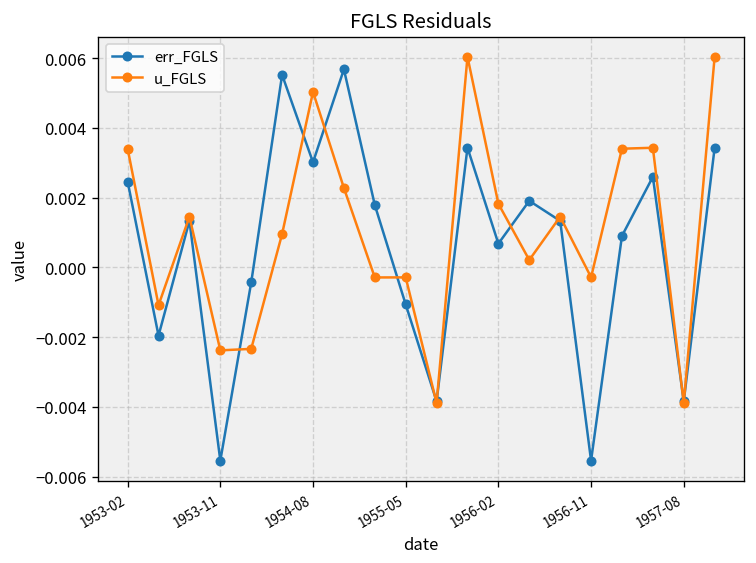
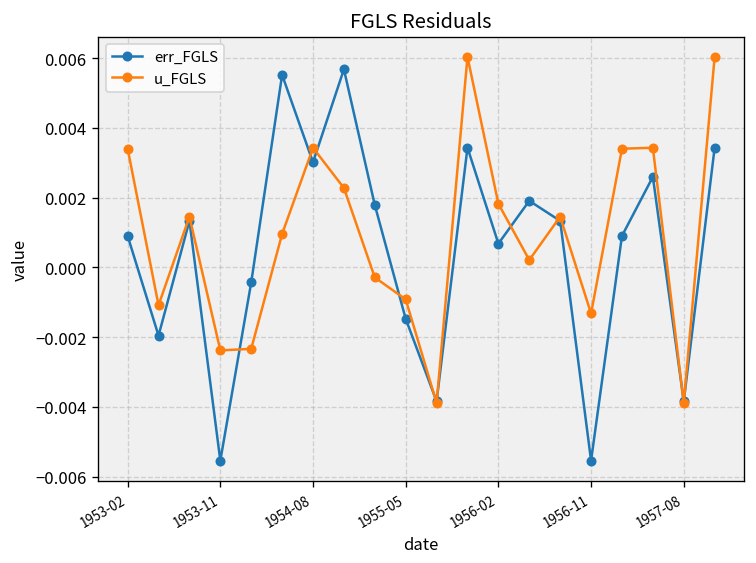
err_FGLS, 1953-02: 0.0025 -> 0.0009
u_FGLS, 1954-08: 0.0050 -> 0.0034
err_FGLS, 1955-05: -0.0011 -> -0.0015
u_FGLS, 1955-05: -0.0003 -> -0.0009
u_FGLS, 1956-11: -0.0003 -> -0.0013
